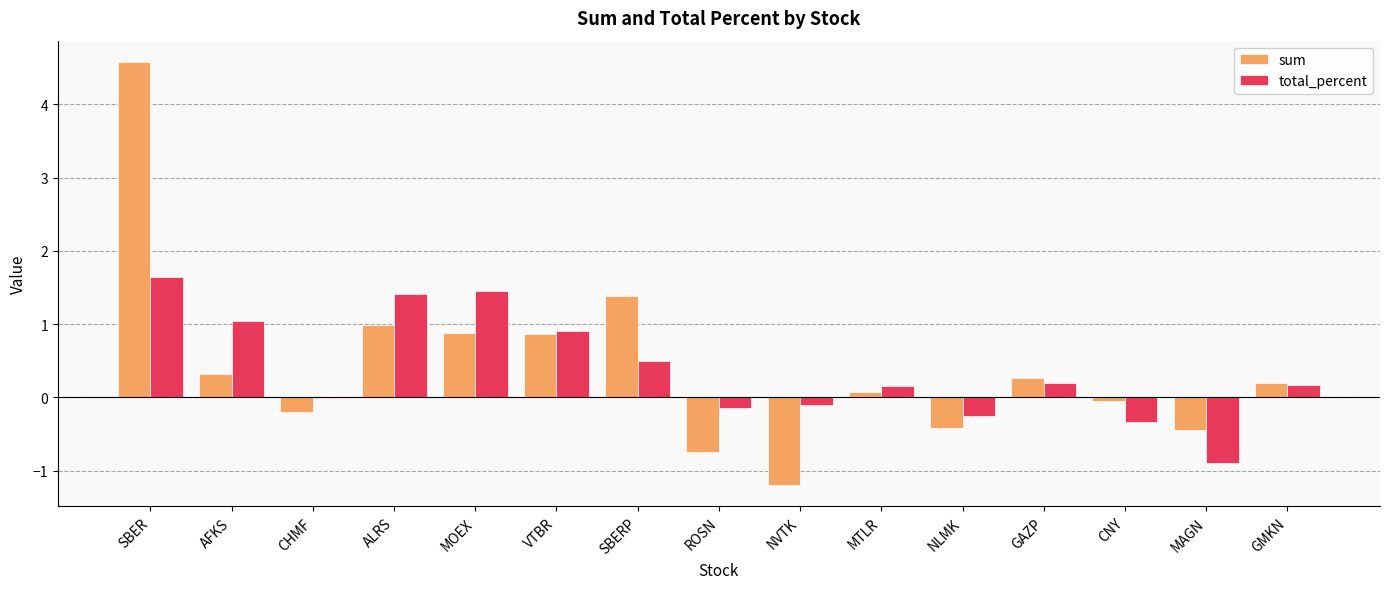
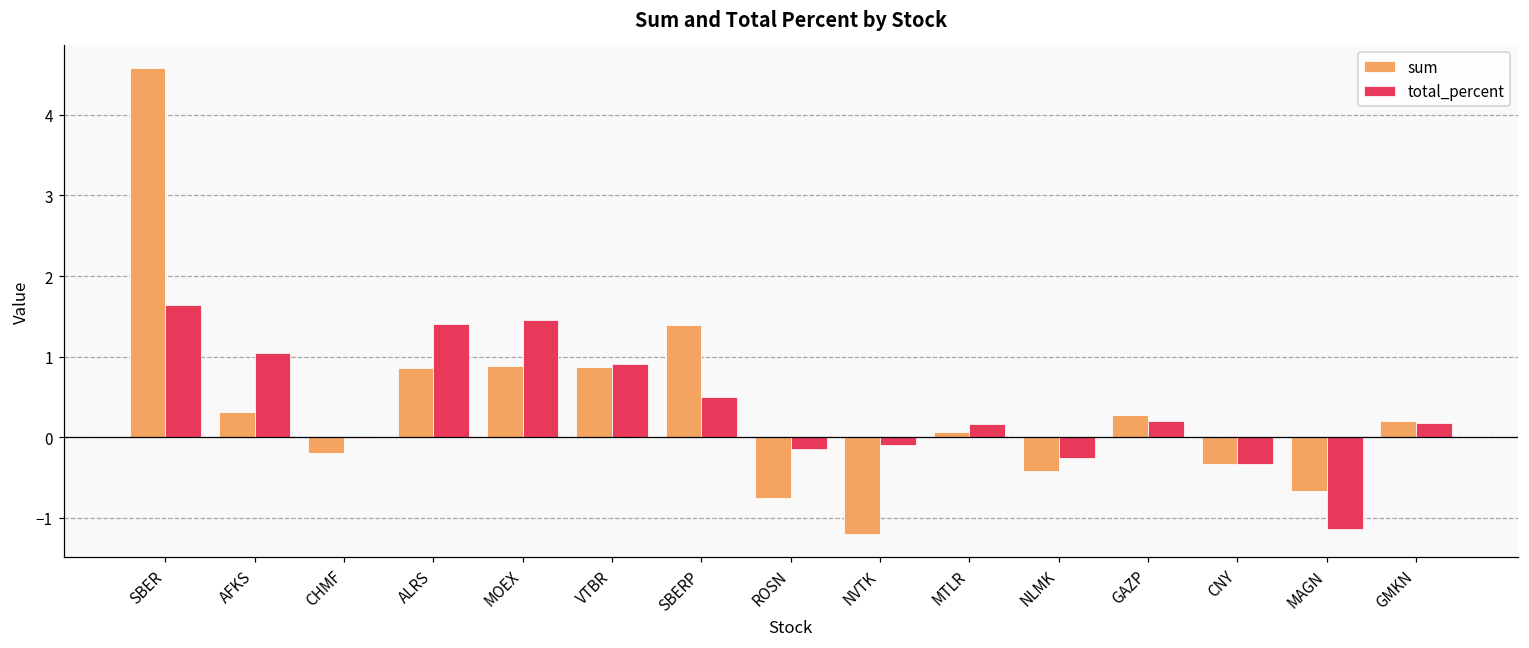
sum, ALRS: 1.0 -> 0.9
sum, CNY: 0.0 -> -0.3
sum, MAGN: -0.4 -> -0.7
total_percent, MAGN: -0.9 -> -1.1
